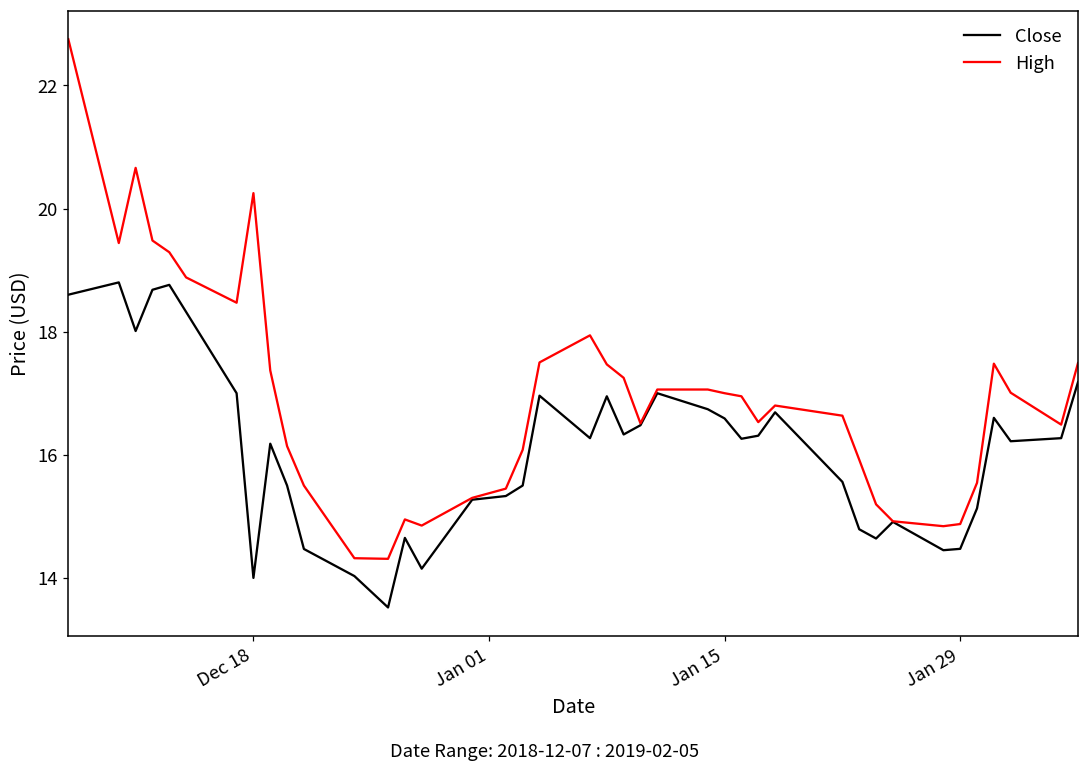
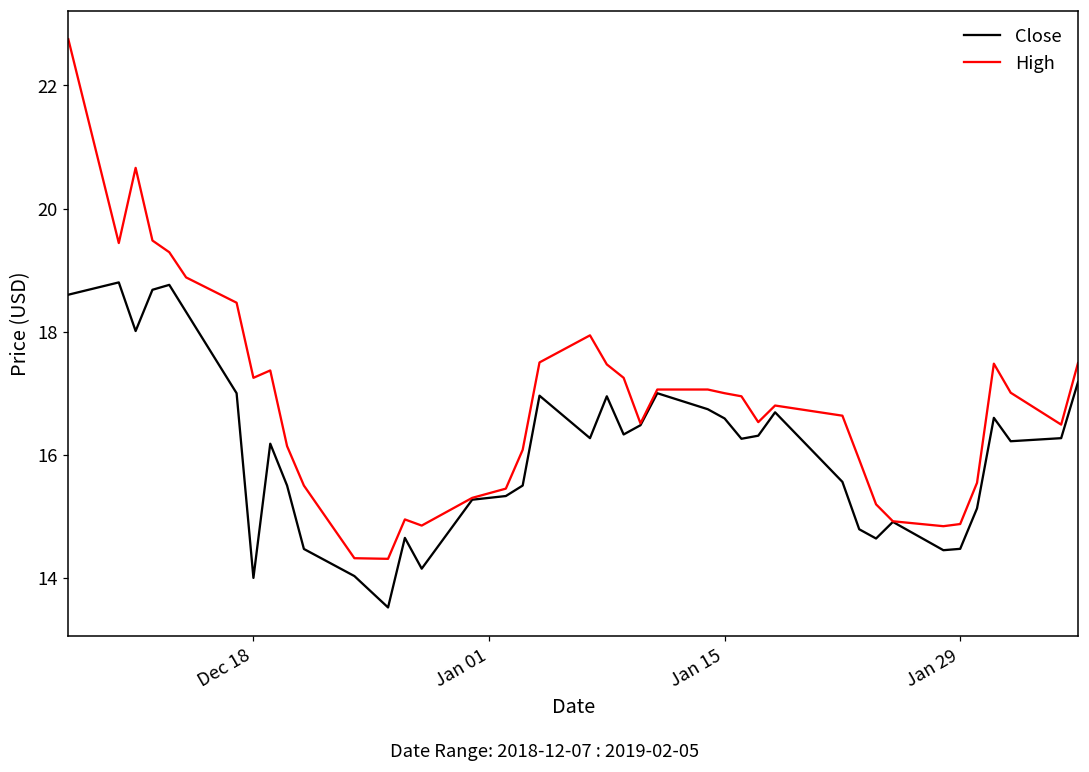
High, Dec 18: 20.3 -> 17.3
